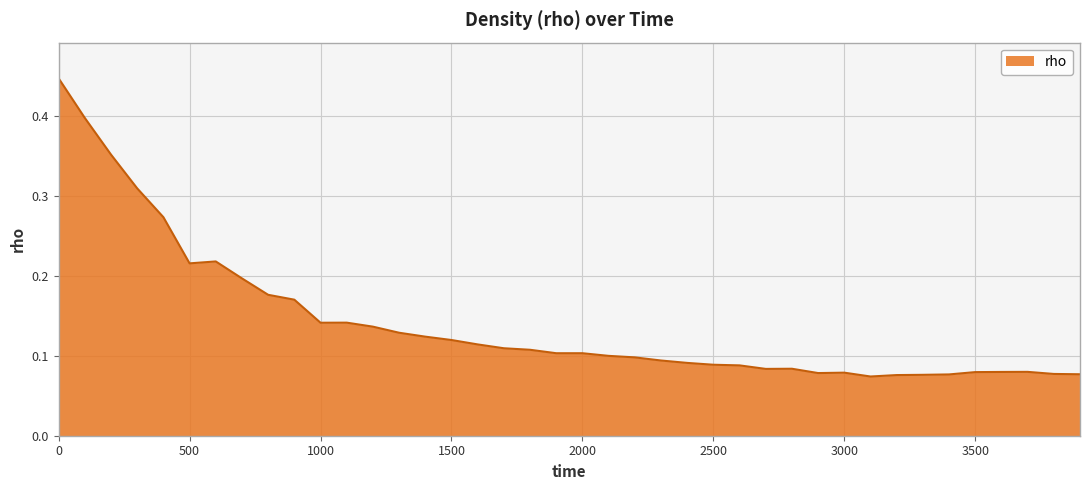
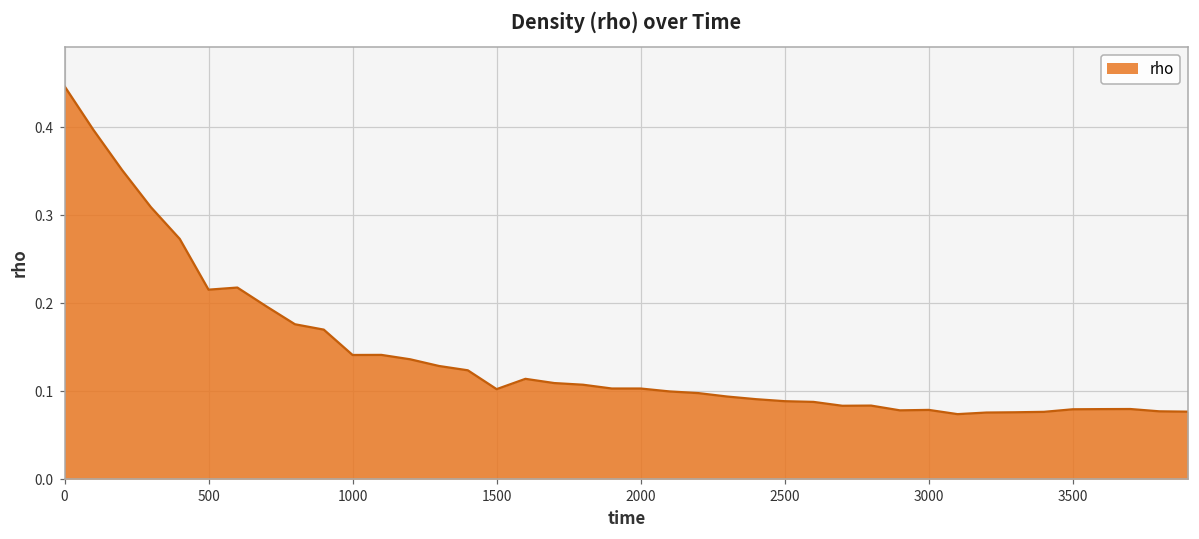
1500: 0.12 -> 0.10
